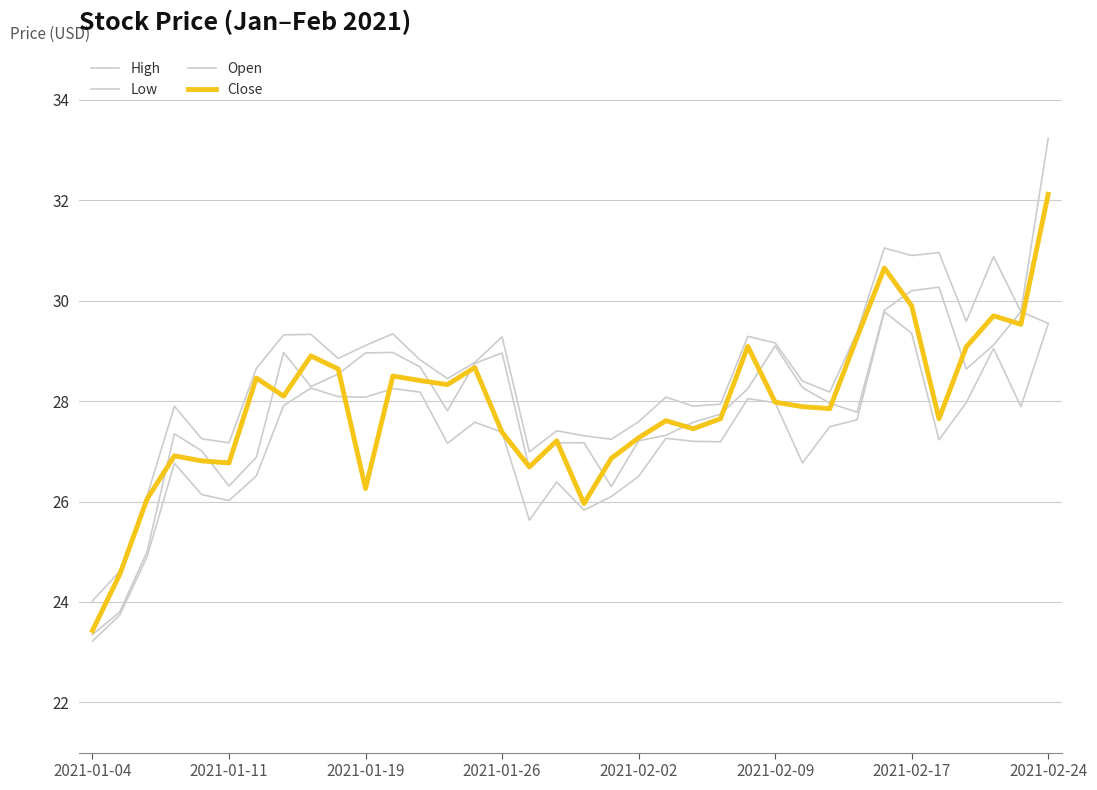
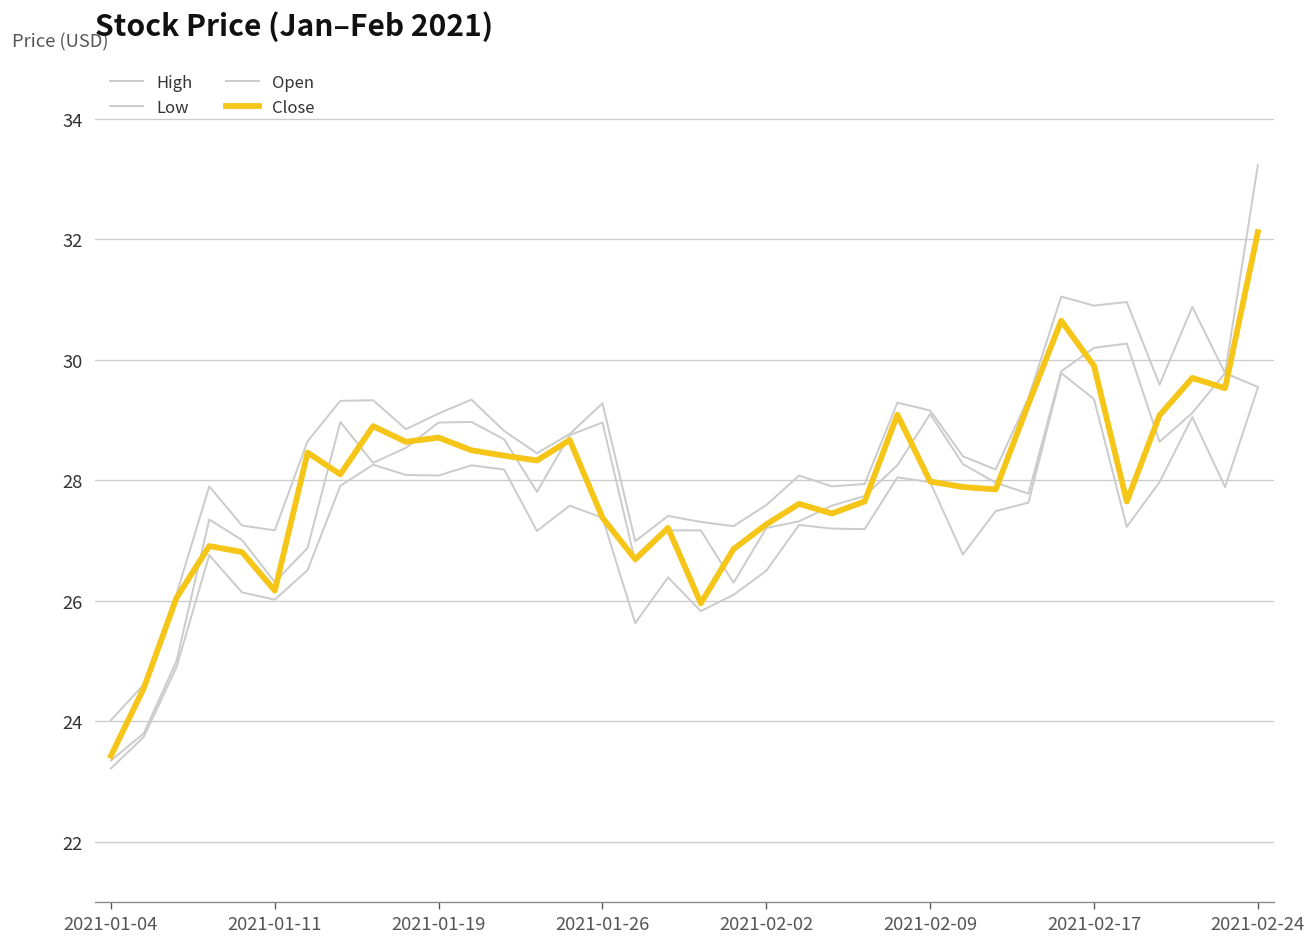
Close, 2021-01-11: 26.8 -> 26.2
Close, 2021-01-19: 26.3 -> 28.7
